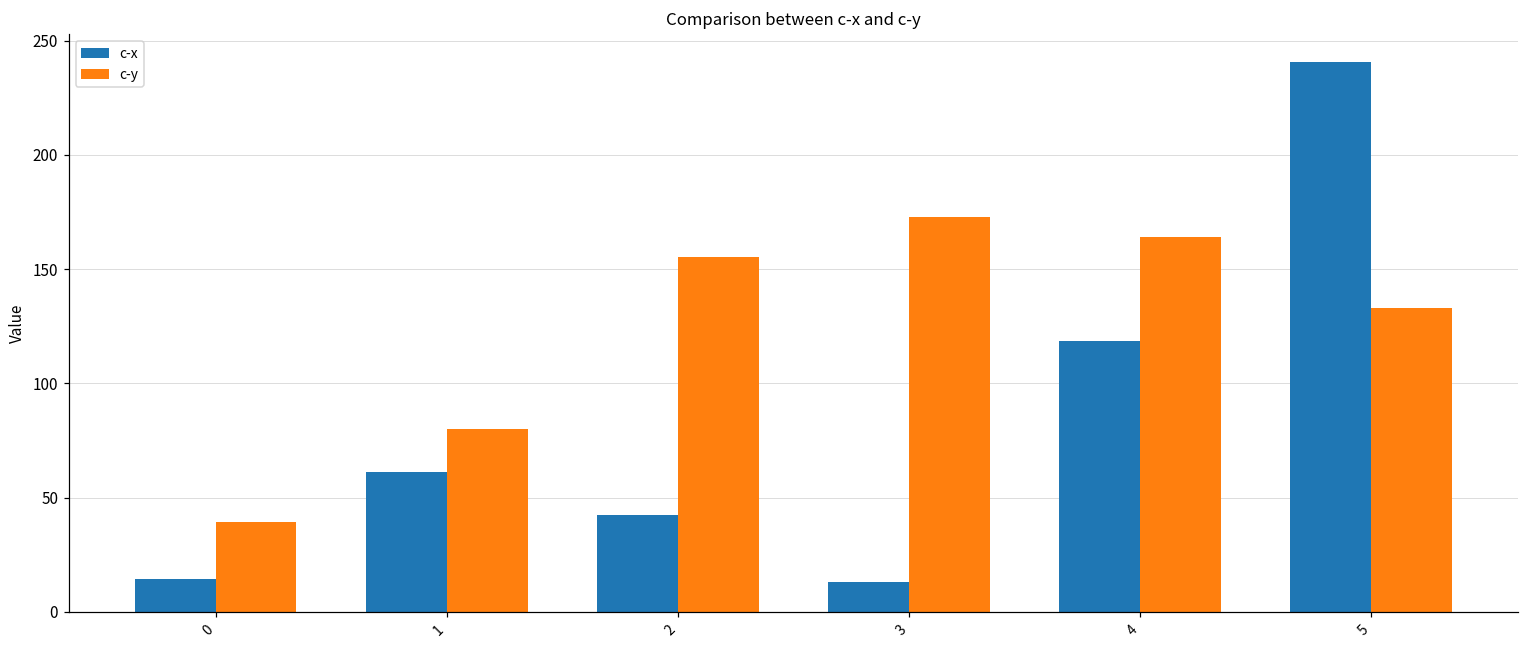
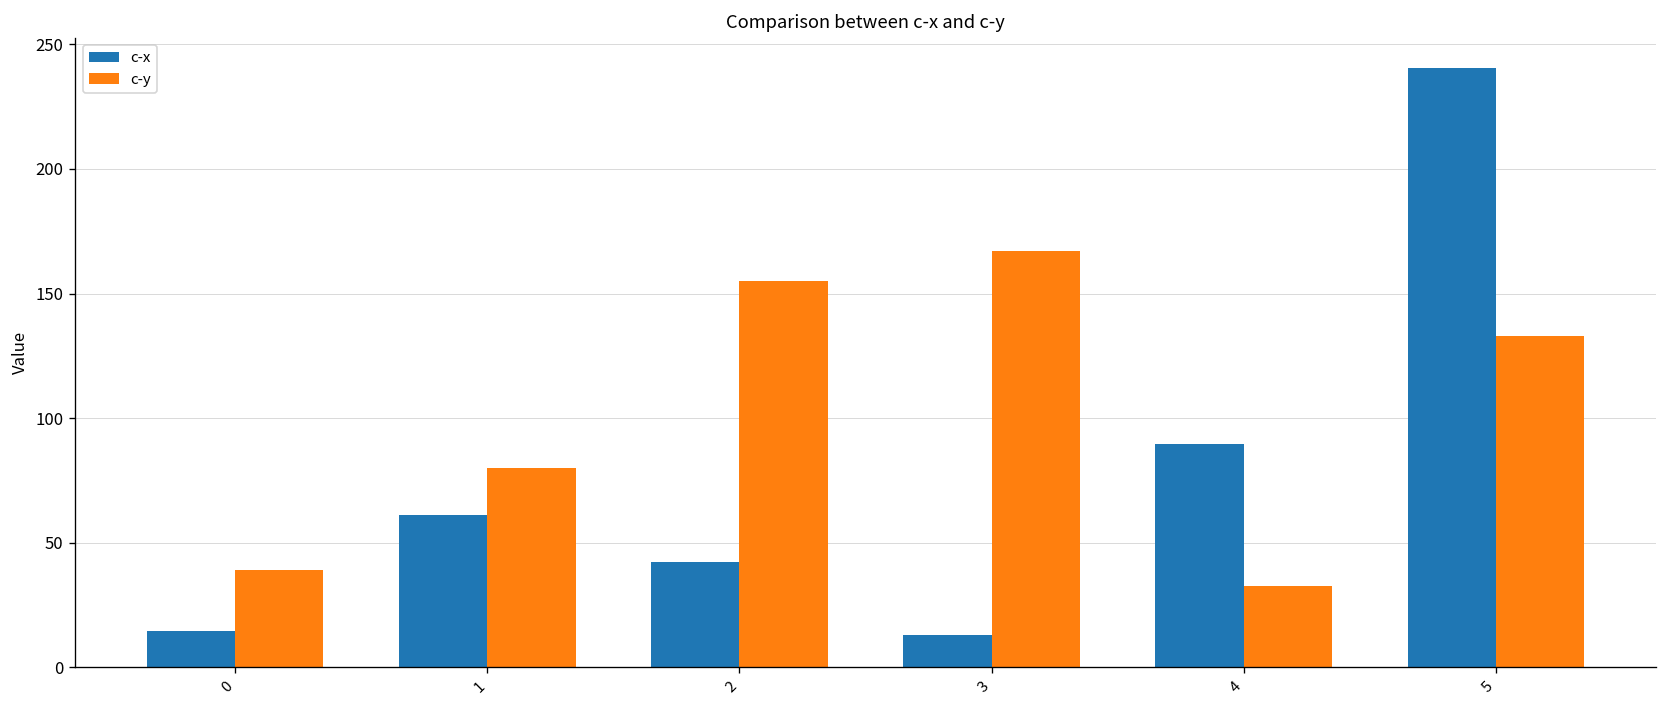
c-y, 3: 173 -> 167
c-x, 4: 119 -> 90
c-y, 4: 164 -> 33
